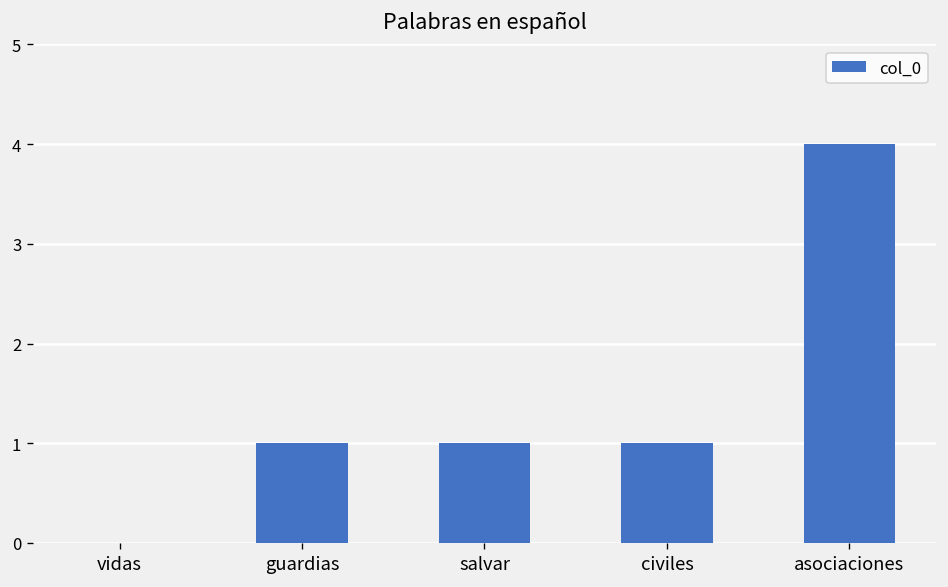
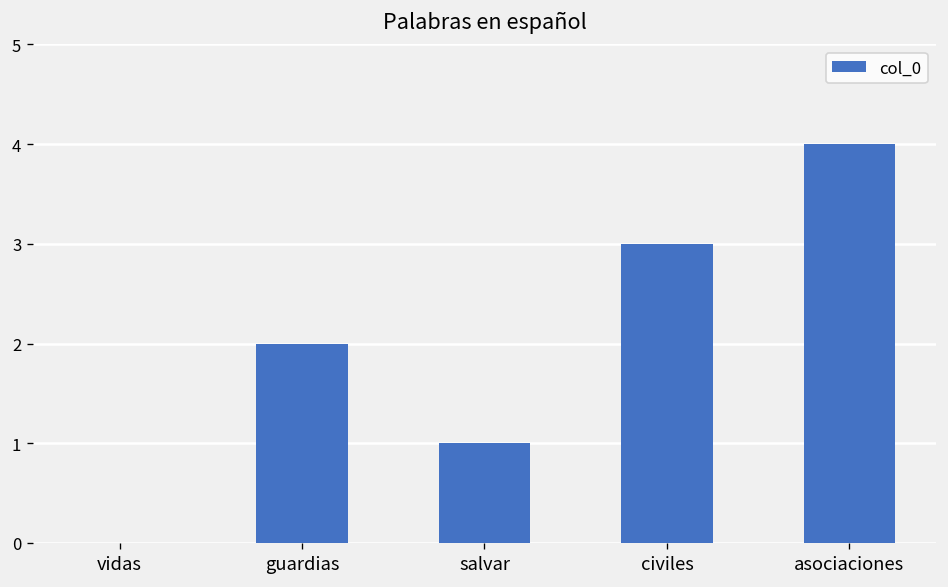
guardias: 1 -> 2
civiles: 1 -> 3
